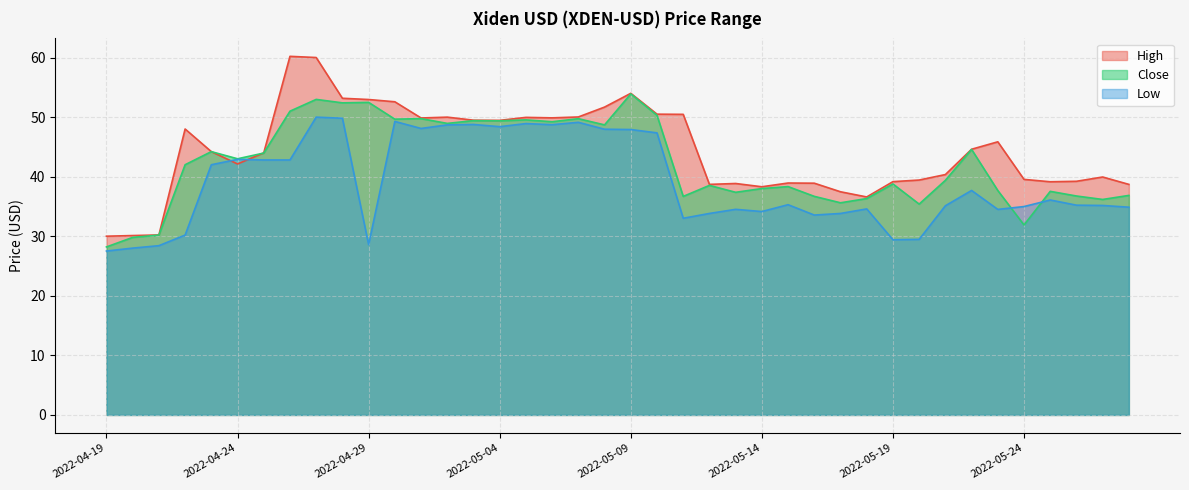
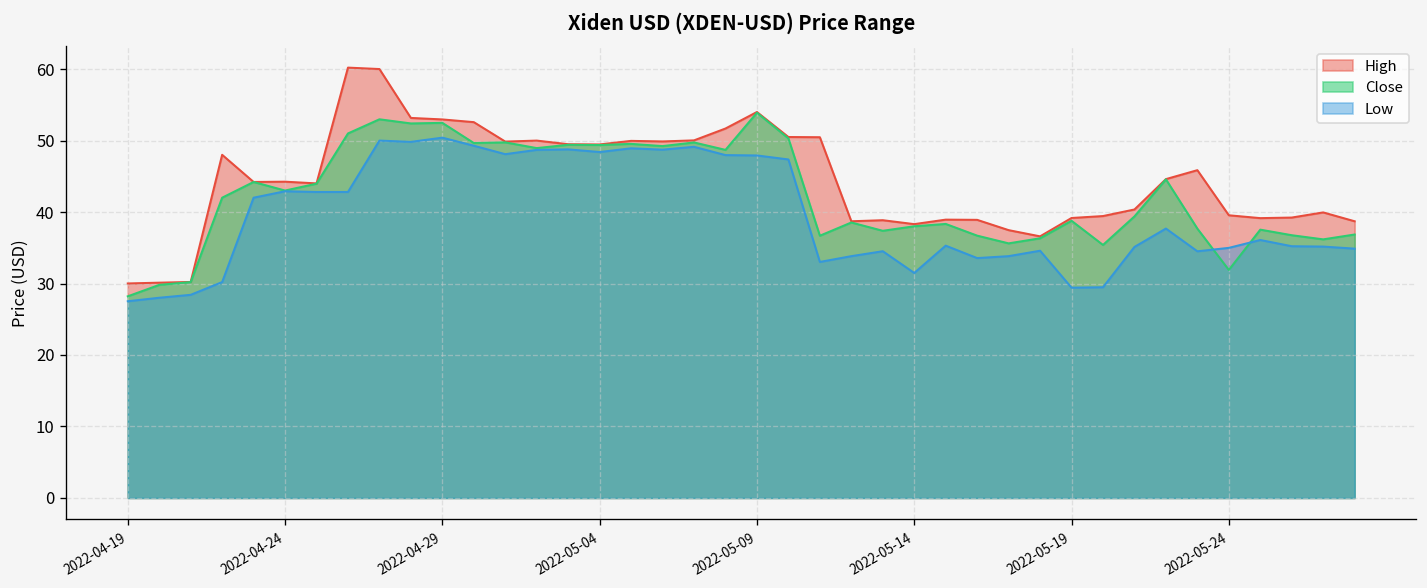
High, 2022-04-24: 42 -> 44
Low, 2022-04-29: 29 -> 50
Low, 2022-05-14: 34 -> 31
